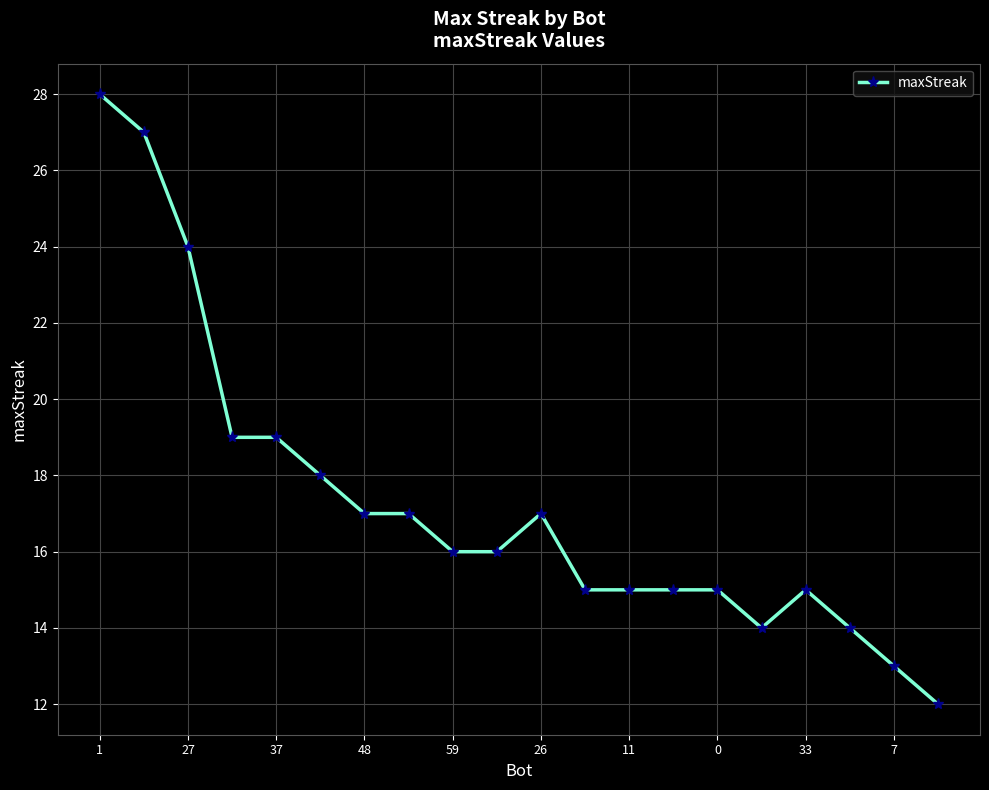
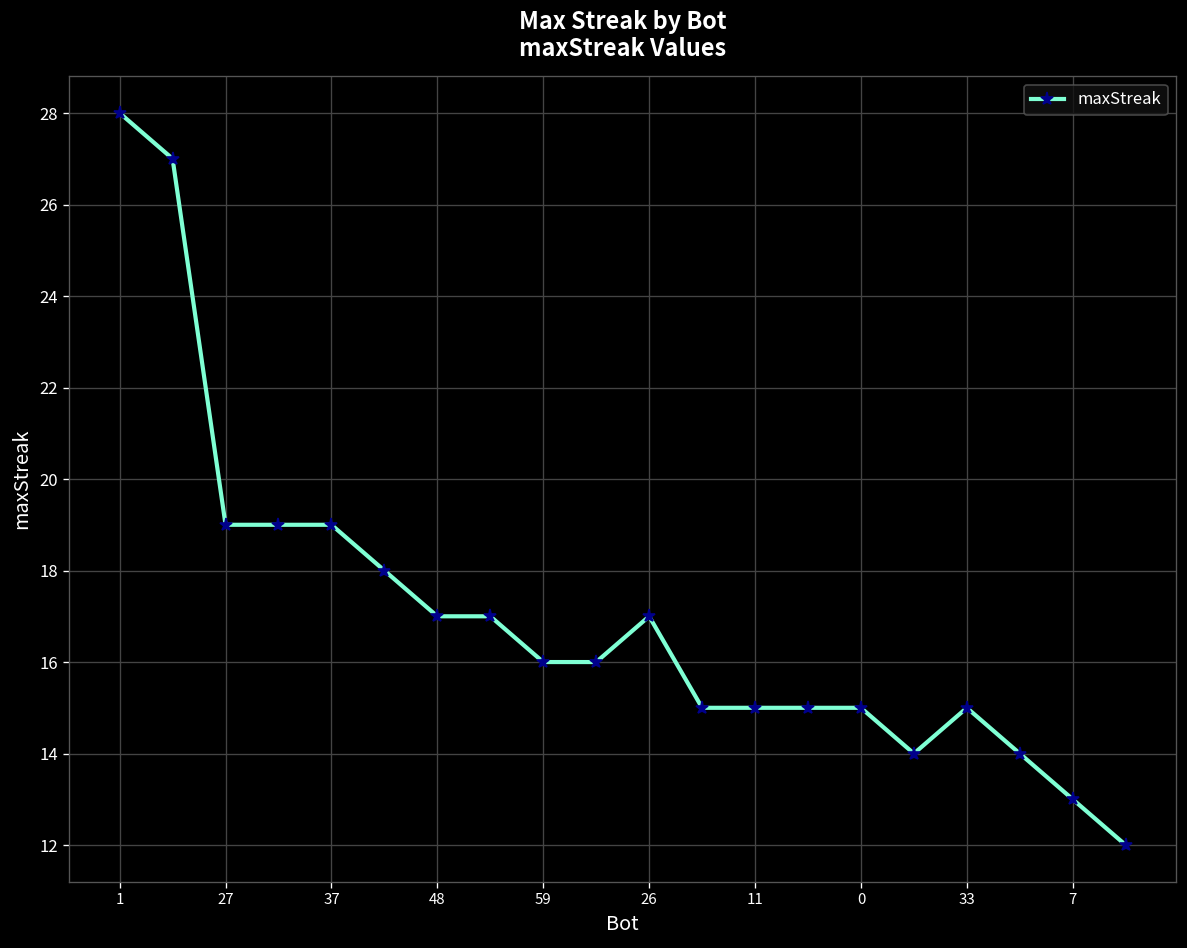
27: 24 -> 19
